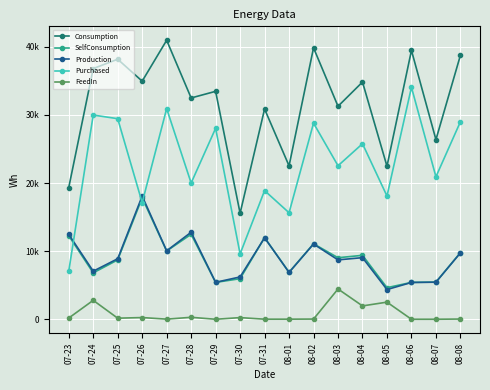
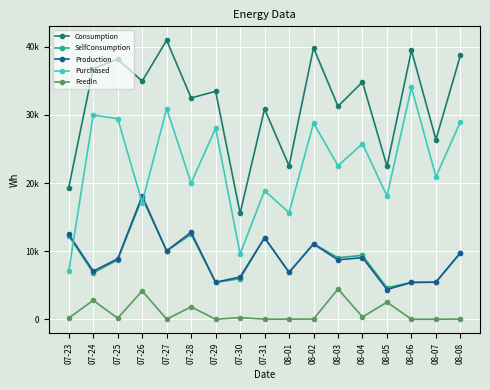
FeedIn, 07-26: 0 -> 4000
FeedIn, 07-28: 0 -> 2000
FeedIn, 08-04: 2000 -> 0
